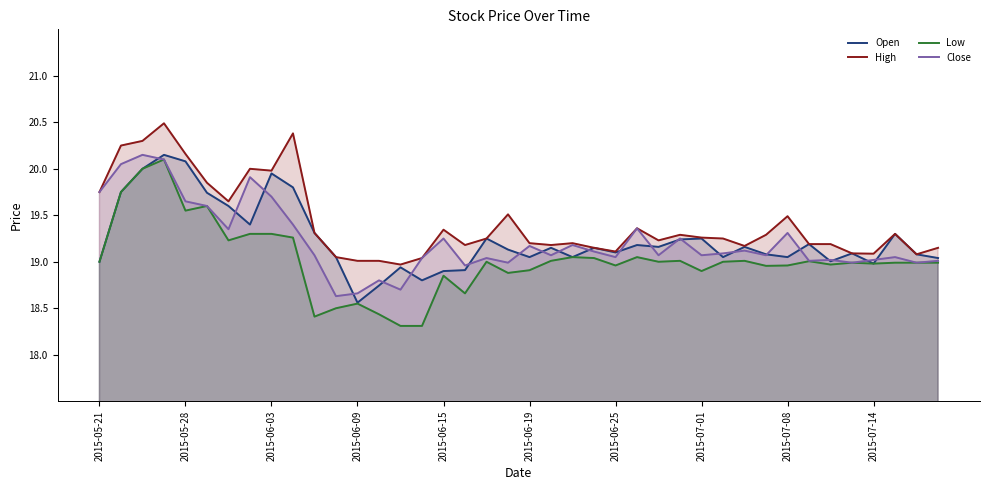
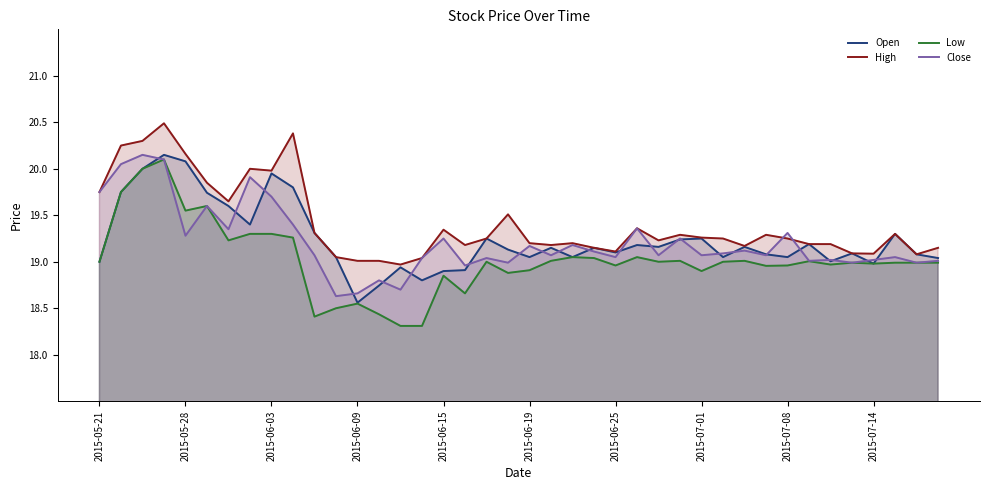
Close, 2015-05-28: 19.7 -> 19.3
High, 2015-07-08: 19.5 -> 19.3
